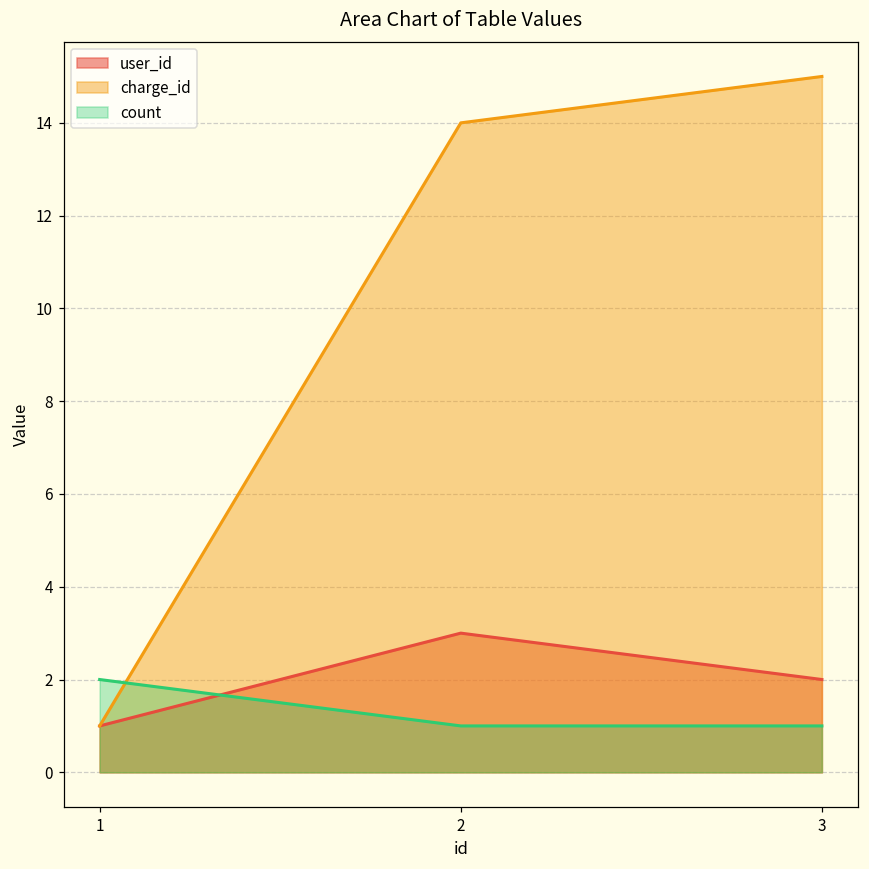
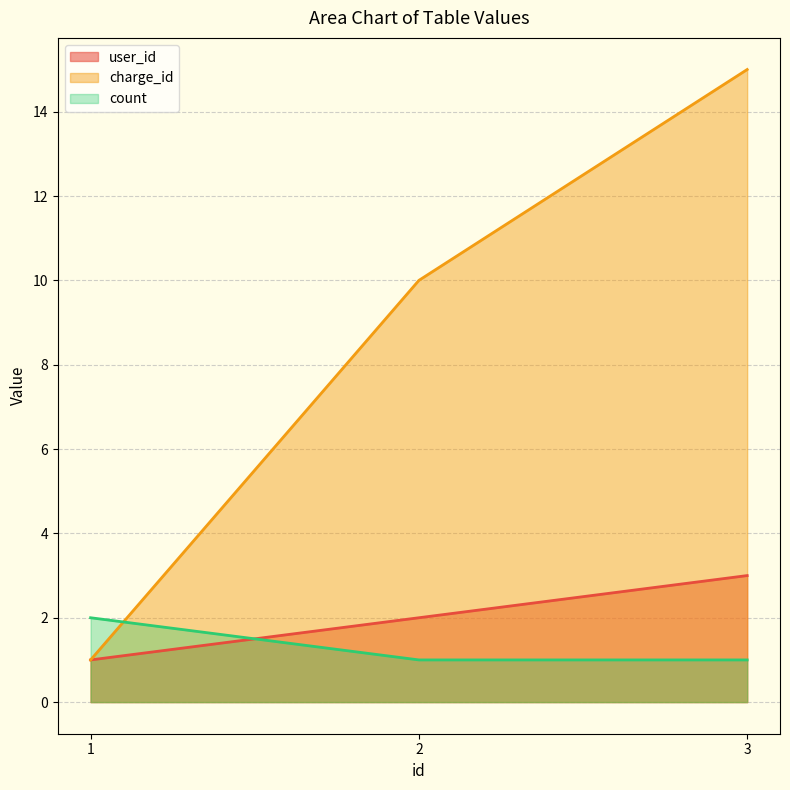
user_id, 2: 3 -> 2
charge_id, 2: 14 -> 10
user_id, 3: 2 -> 3
